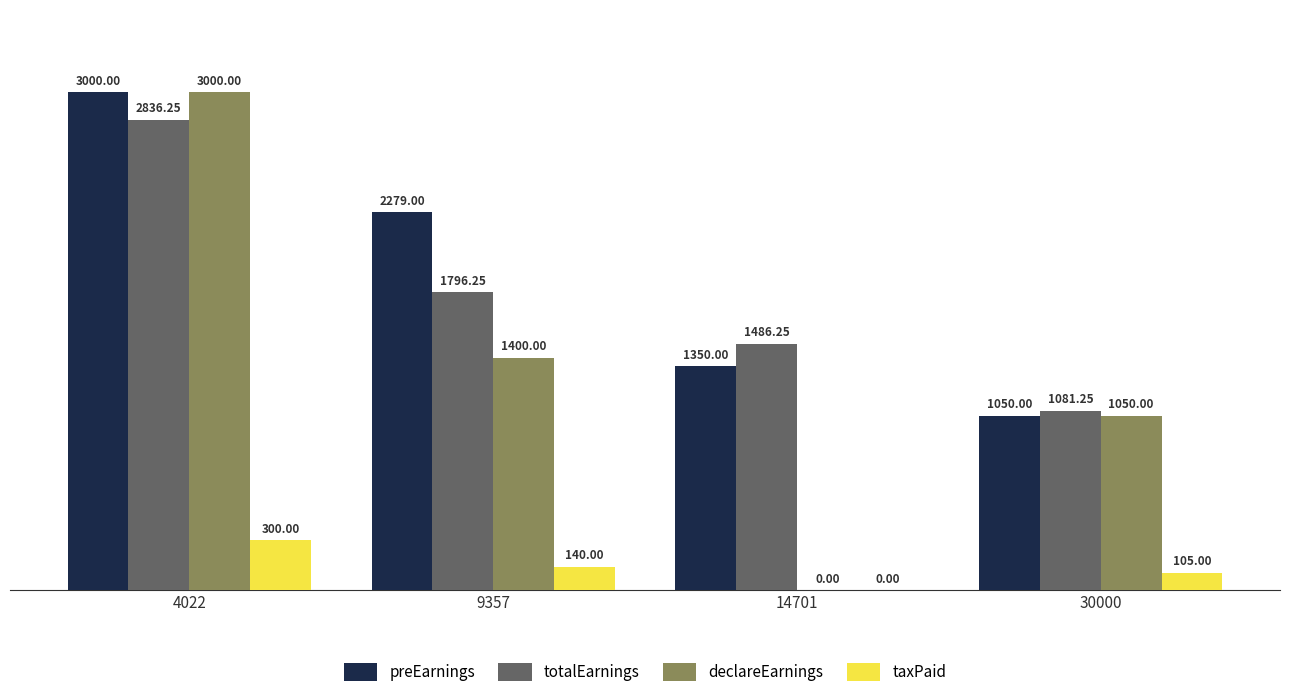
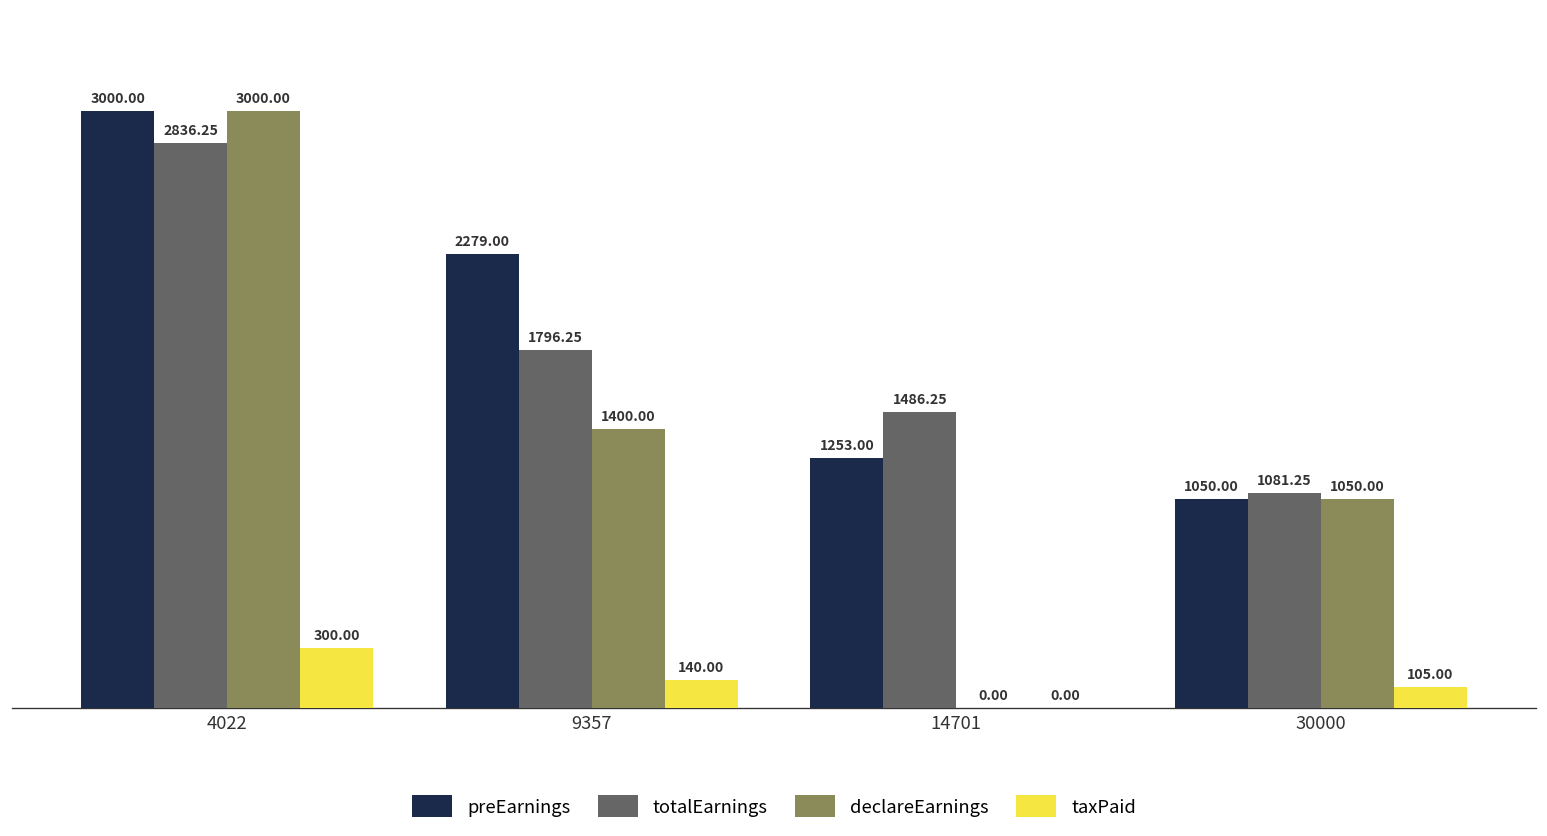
preEarnings, 14701: 1350.00 -> 1253.00
